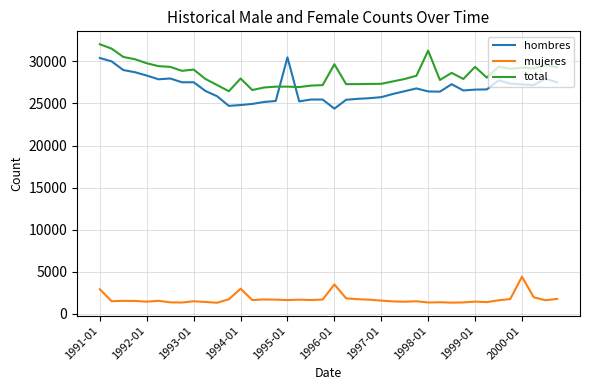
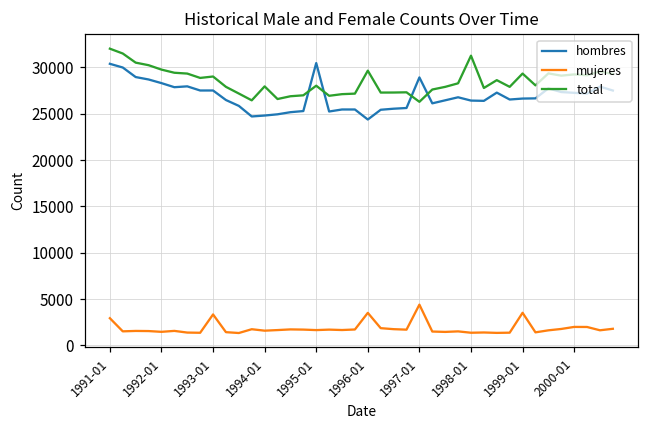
mujeres, 1993-01: 2000 -> 3000
mujeres, 1994-01: 3000 -> 2000
total, 1995-01: 27000 -> 28000
hombres, 1997-01: 26000 -> 29000
mujeres, 1997-01: 2000 -> 4000
total, 1997-01: 27000 -> 26000
mujeres, 1999-01: 1000 -> 4000
mujeres, 2000-01: 4000 -> 2000
